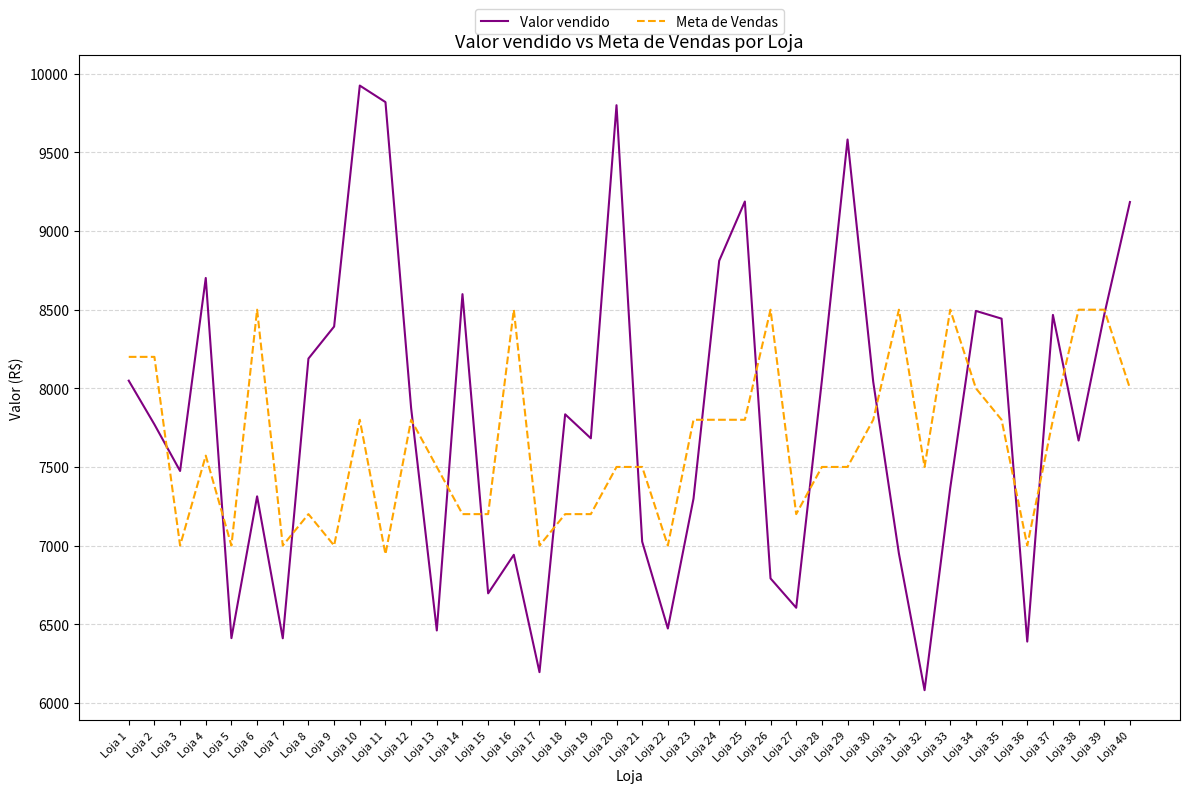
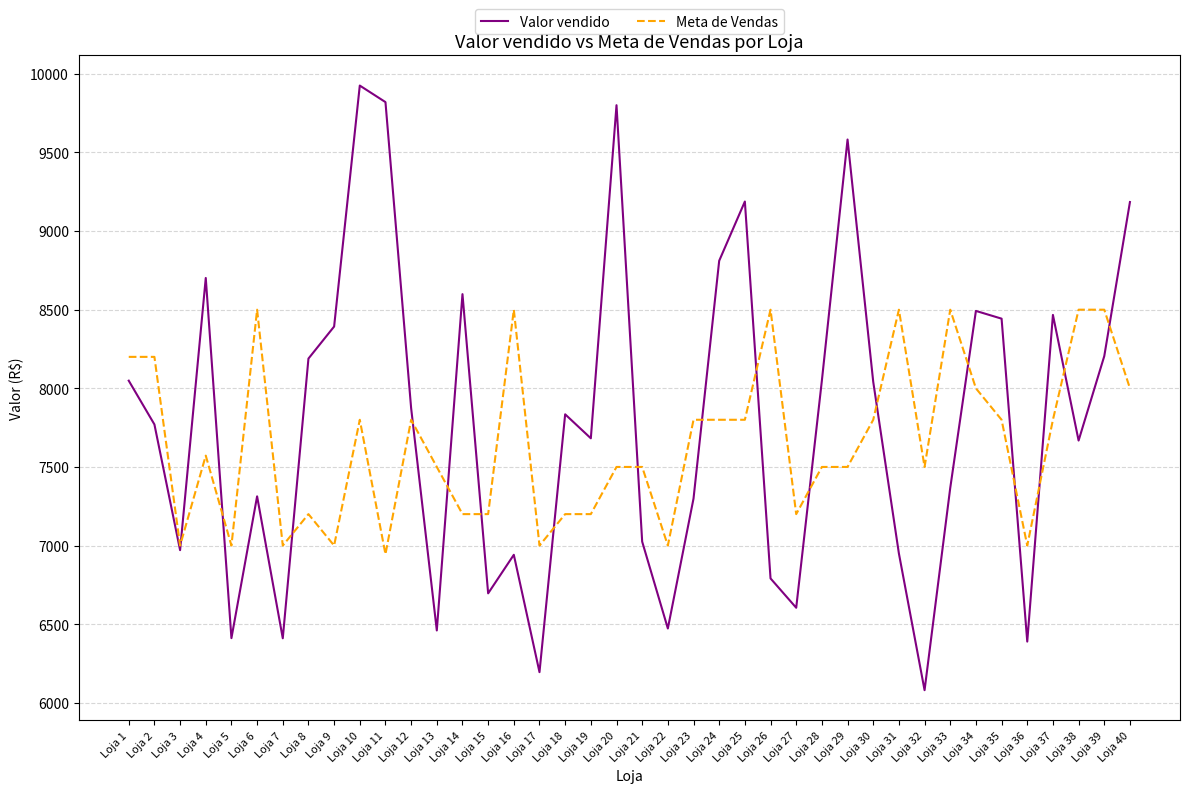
Valor vendido, Loja 3: 7470 -> 6970
Valor vendido, Loja 39: 8470 -> 8200
